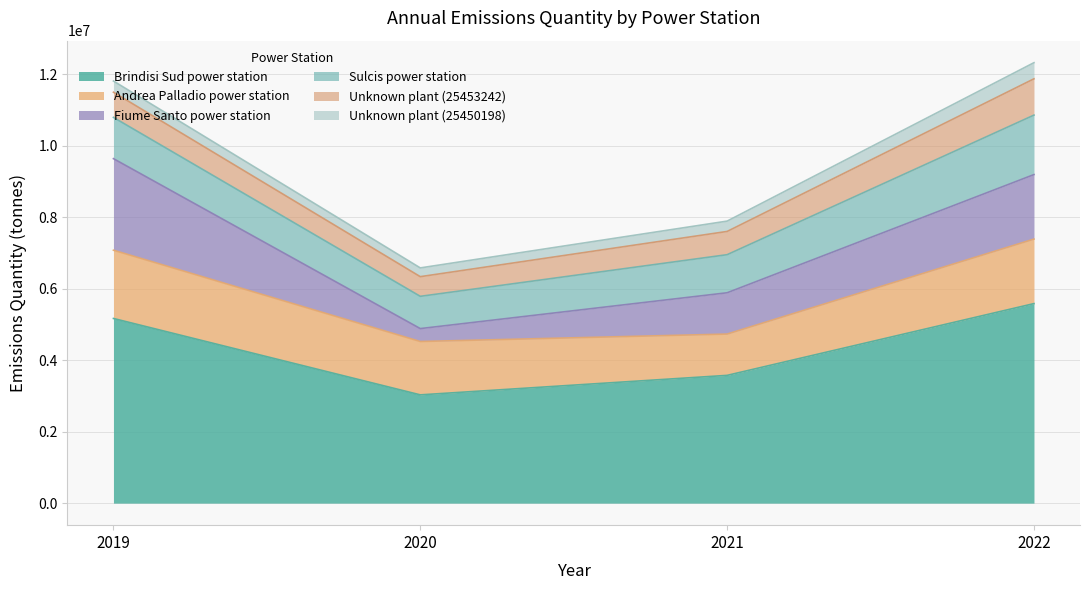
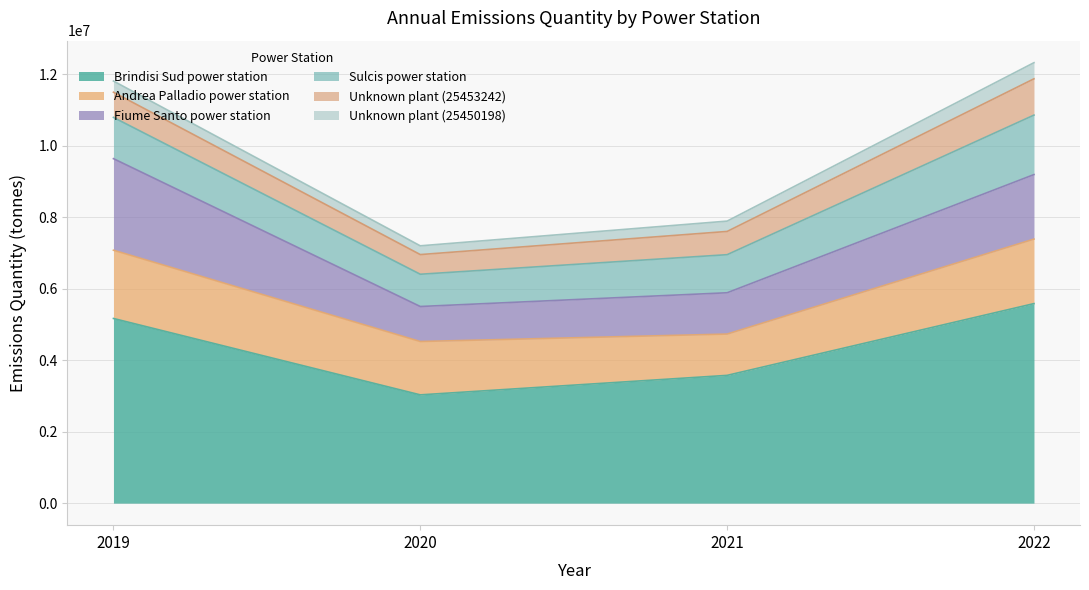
Fiume Santo power station, 2020: 400000 -> 1000000
